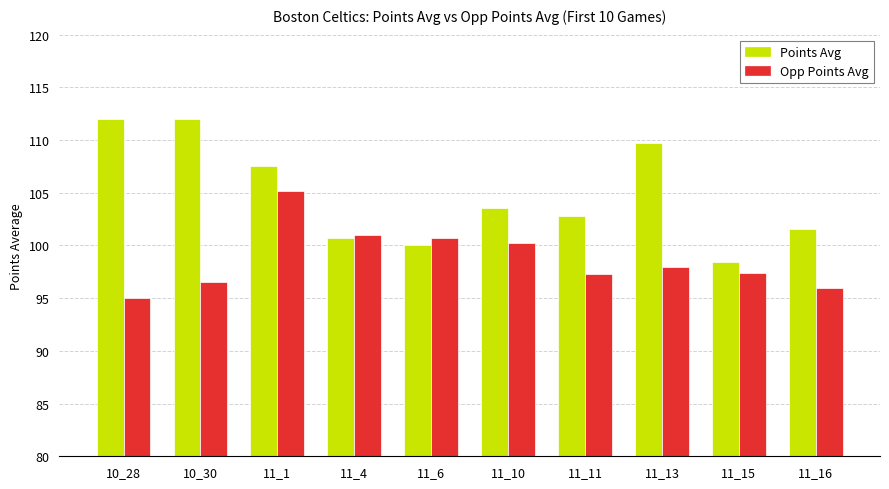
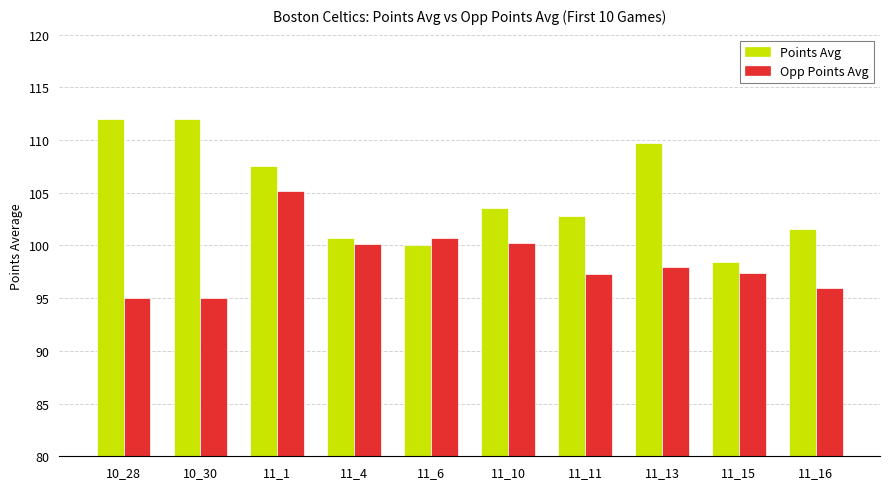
Opp Points Avg, 10_30: 96.5 -> 95.0
Opp Points Avg, 11_4: 101.0 -> 100.1
